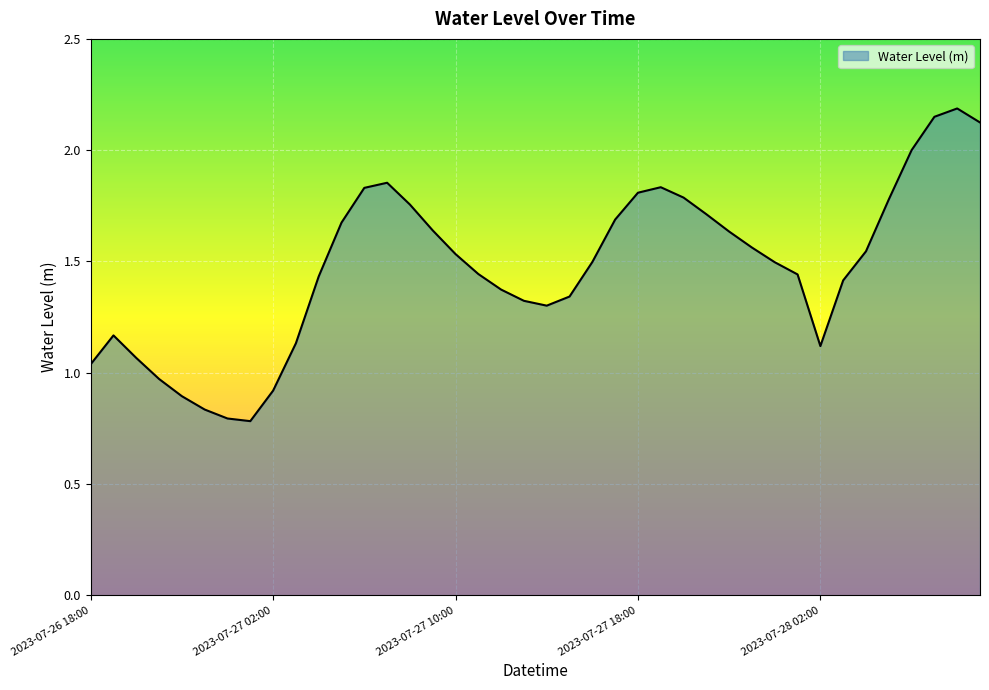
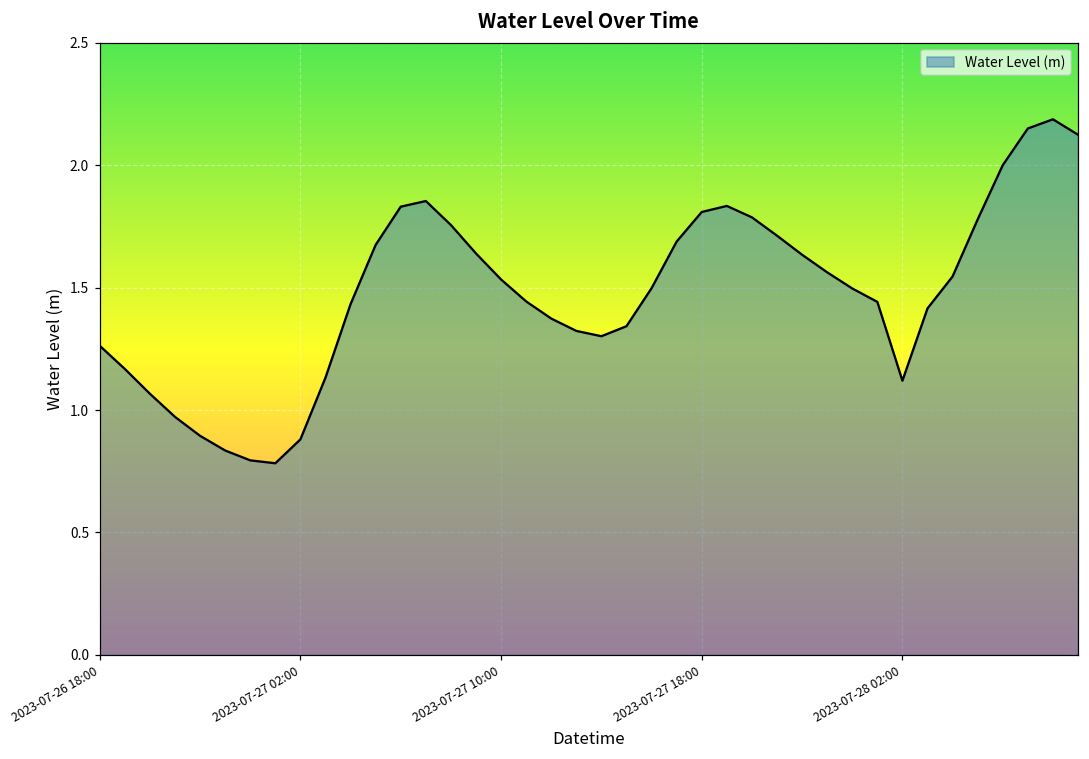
2023-07-26 18:00: 1.04 -> 1.26
2023-07-27 02:00: 0.92 -> 0.88
